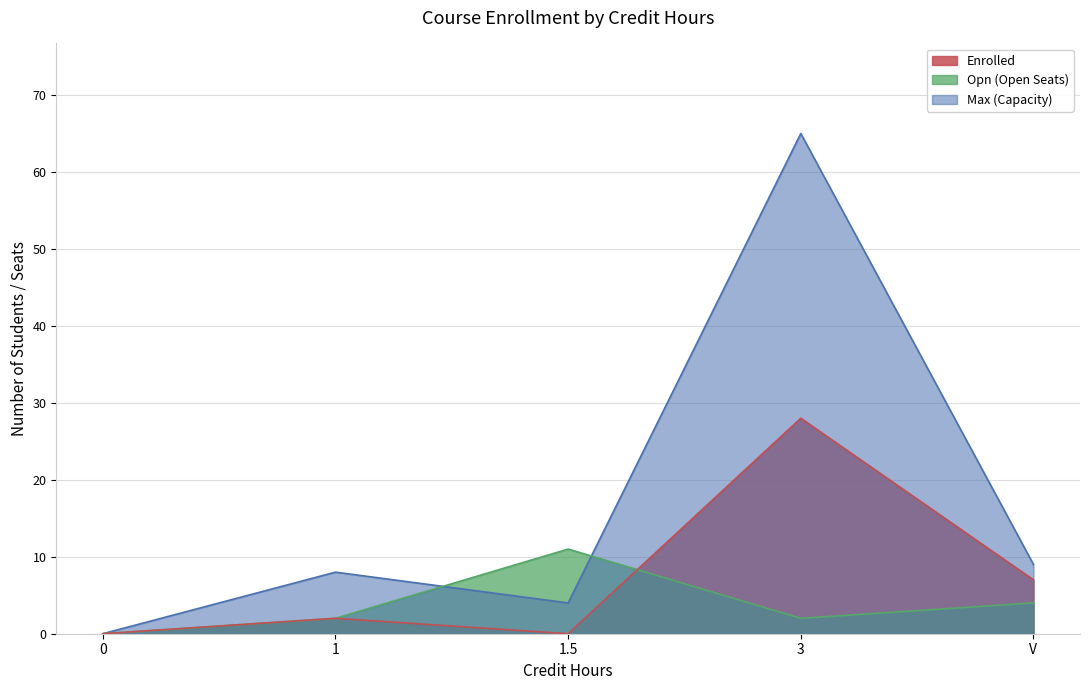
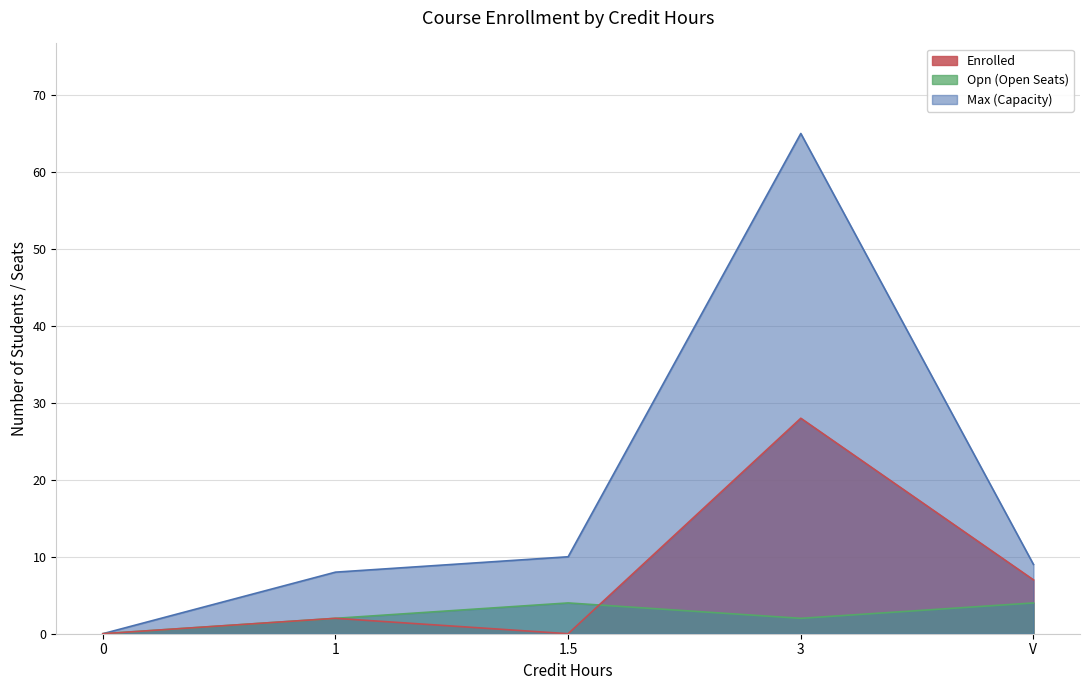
Opn (Open Seats), 1.5: 11 -> 4
Max (Capacity), 1.5: 4 -> 10
